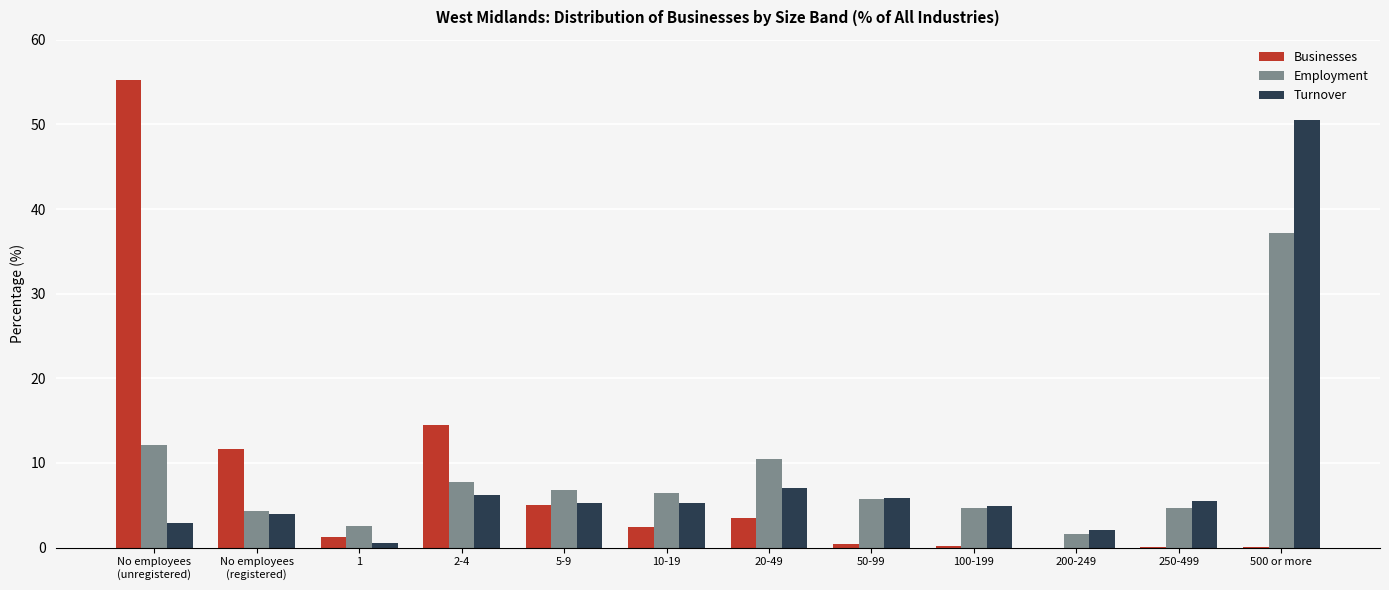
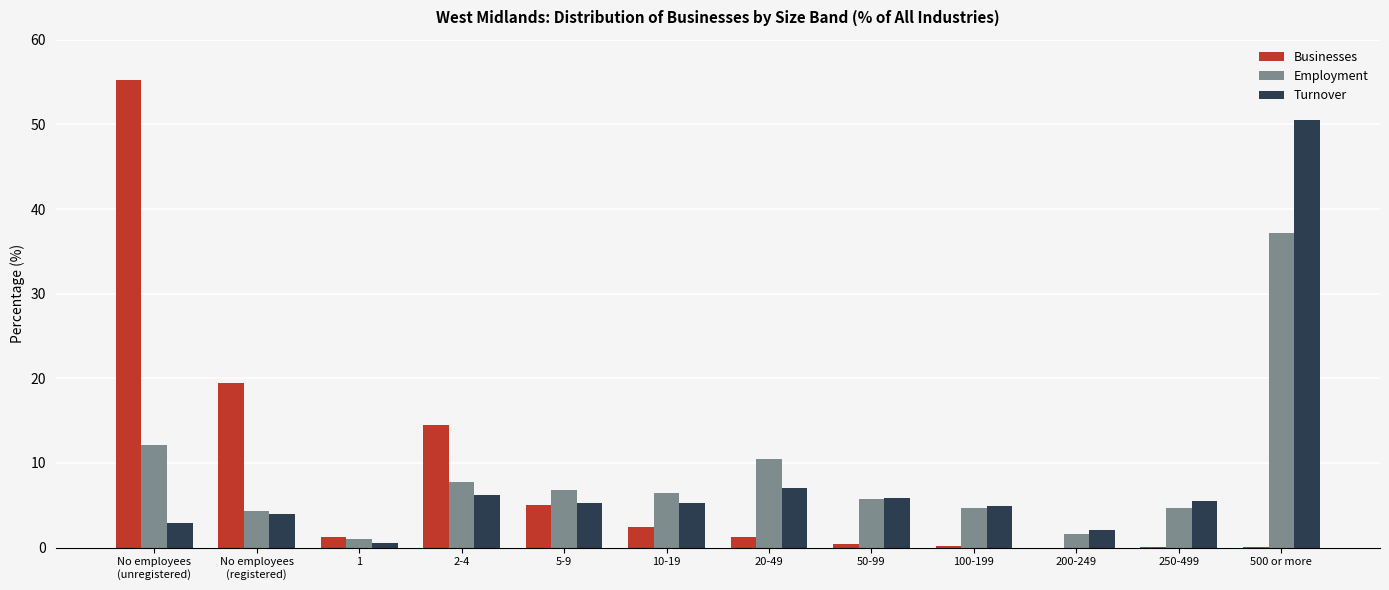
Businesses, No employees (registered): 12 -> 19
Employment, 1: 3 -> 1
Businesses, 20-49: 4 -> 1
